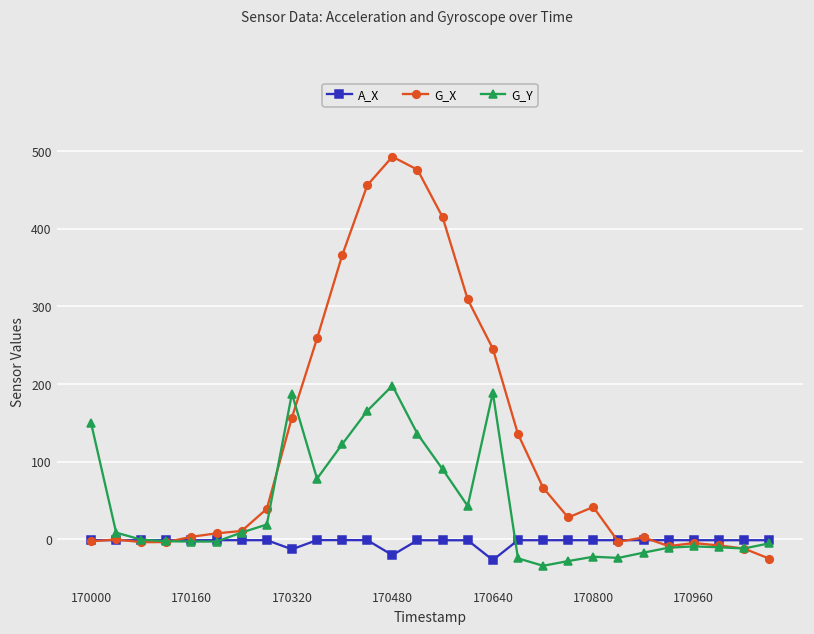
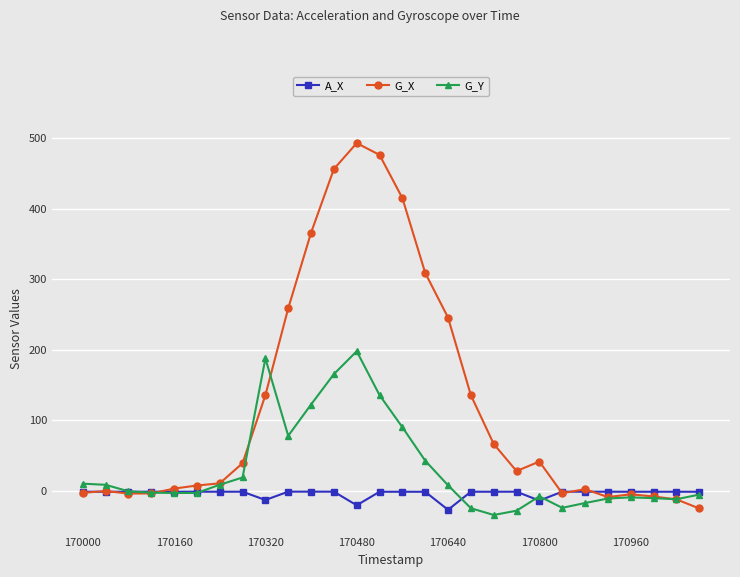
G_Y, 170000: 150 -> 10
G_X, 170320: 160 -> 140
G_Y, 170640: 190 -> 10
A_X, 170800: 0 -> -10
G_Y, 170800: -20 -> -10
